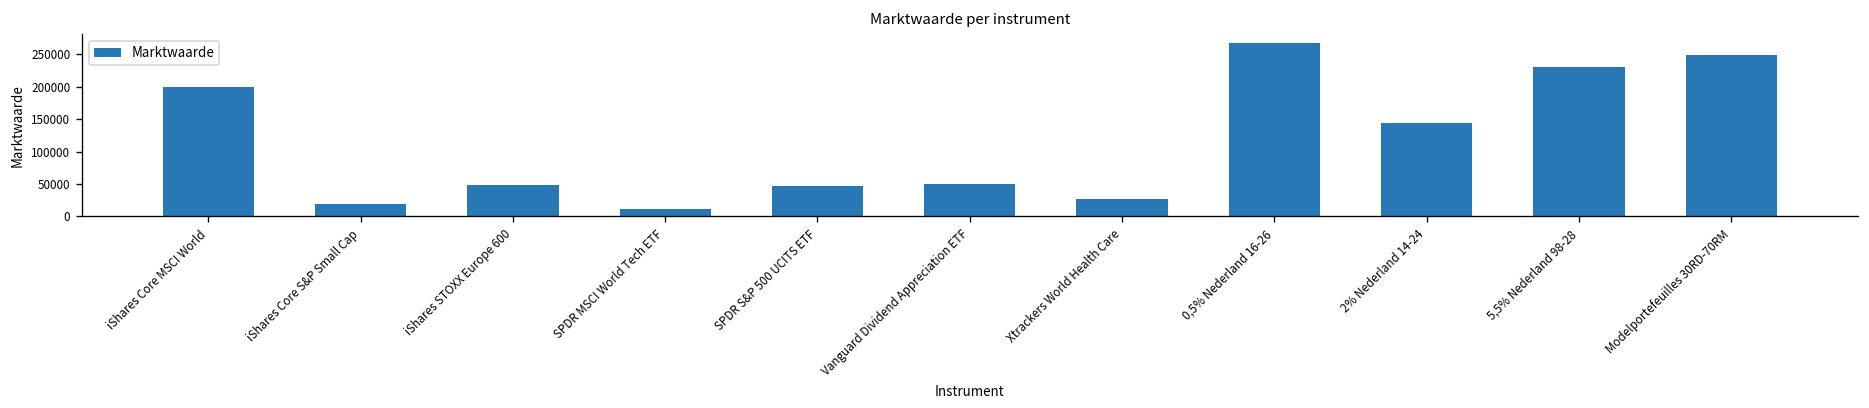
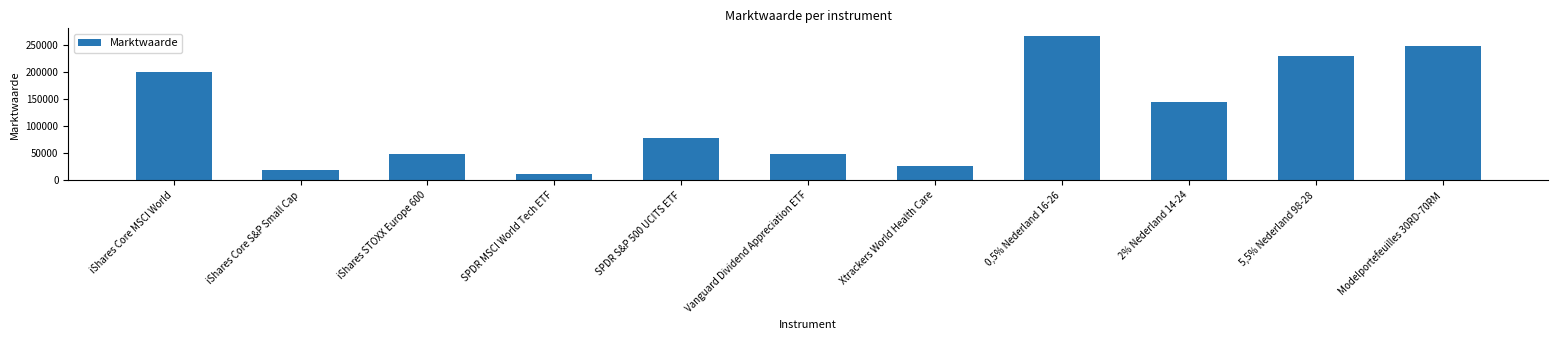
SPDR S&P 500 UCITS ETF: 50000 -> 80000
